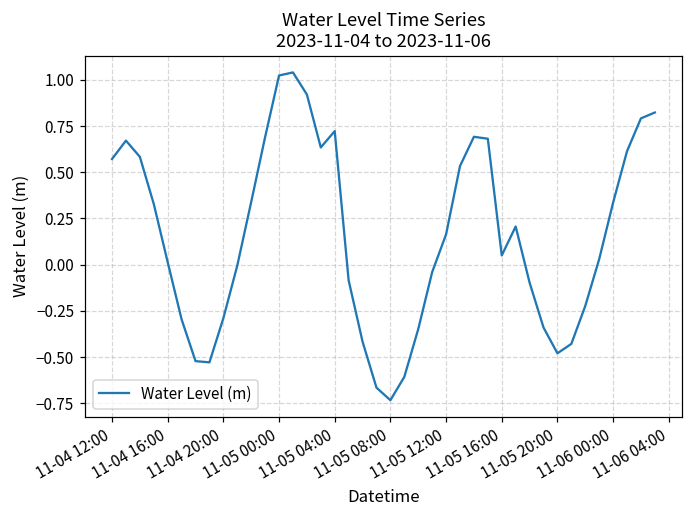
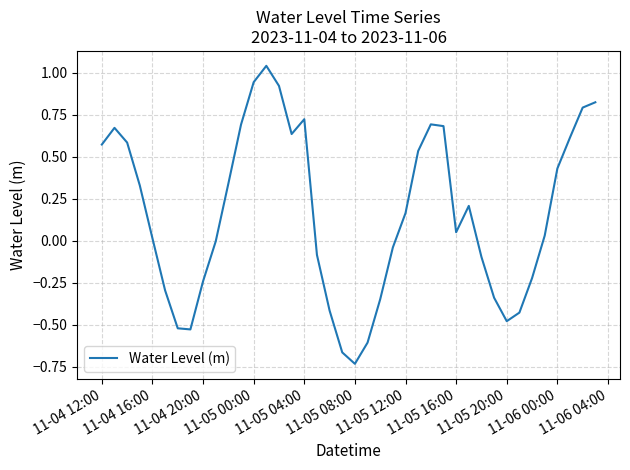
11-04 20:00: -0.29 -> -0.24
11-05 00:00: 1.02 -> 0.94
11-06 00:00: 0.34 -> 0.43
